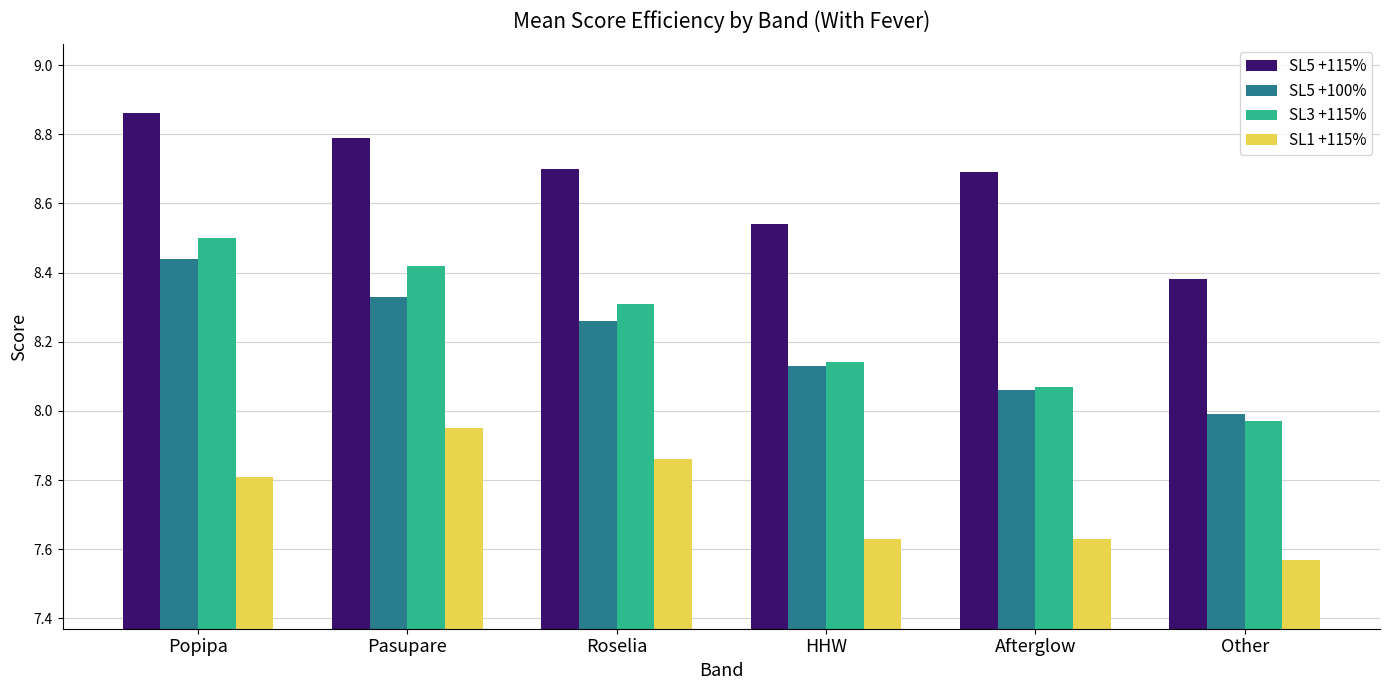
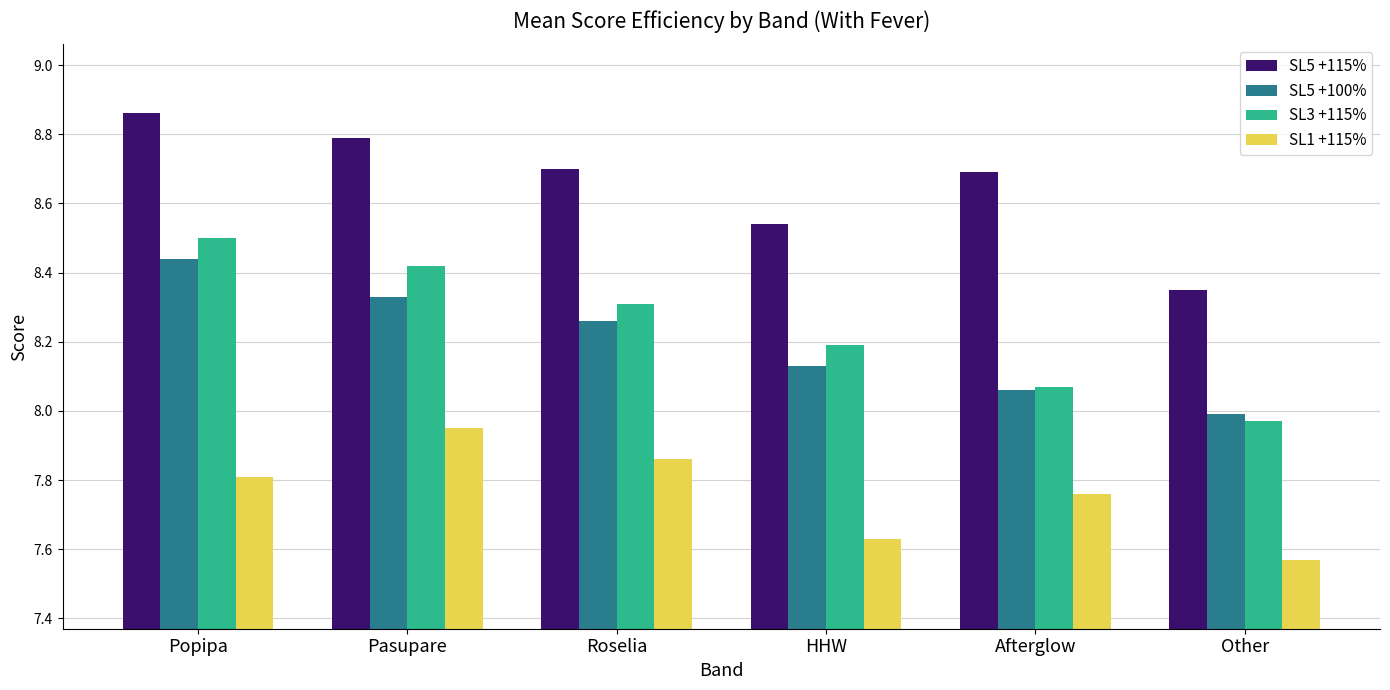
SL3 +115%, HHW: 8.14 -> 8.19
SL1 +115%, Afterglow: 7.63 -> 7.76
SL5 +115%, Other: 8.38 -> 8.35
